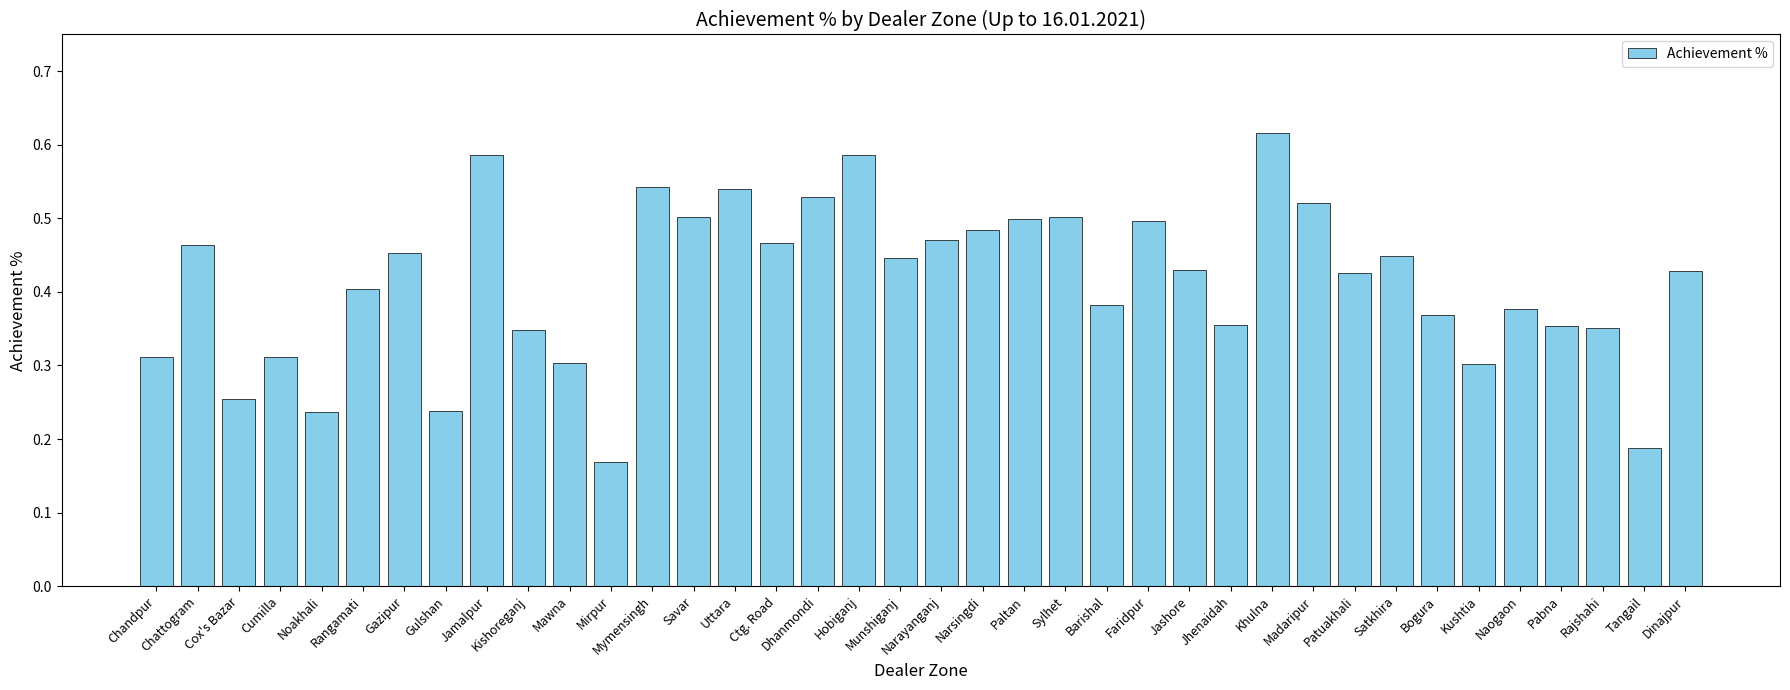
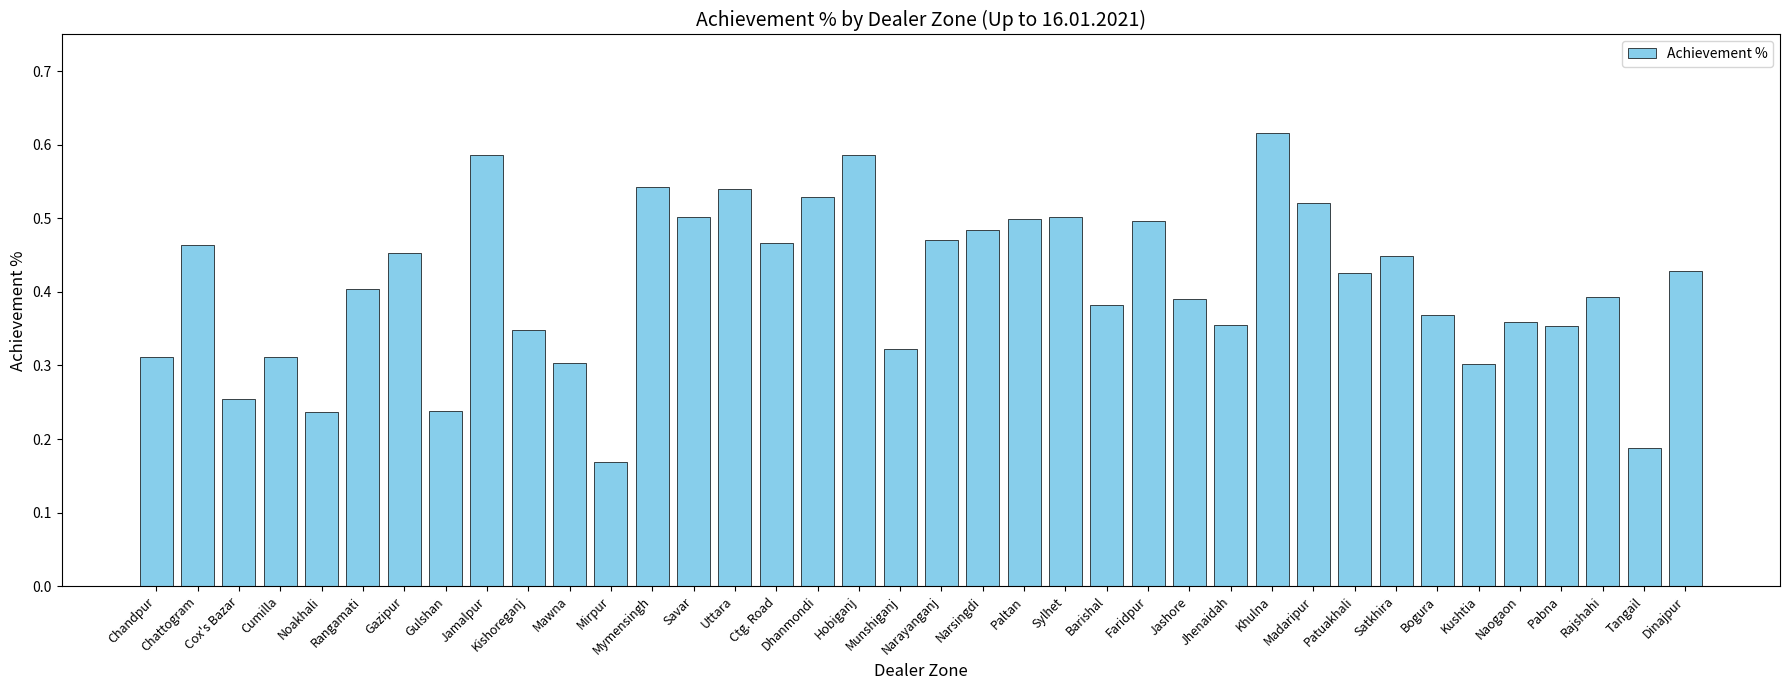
Munshiganj: 0.45 -> 0.32
Jashore: 0.43 -> 0.39
Naogaon: 0.38 -> 0.36
Rajshahi: 0.35 -> 0.39
